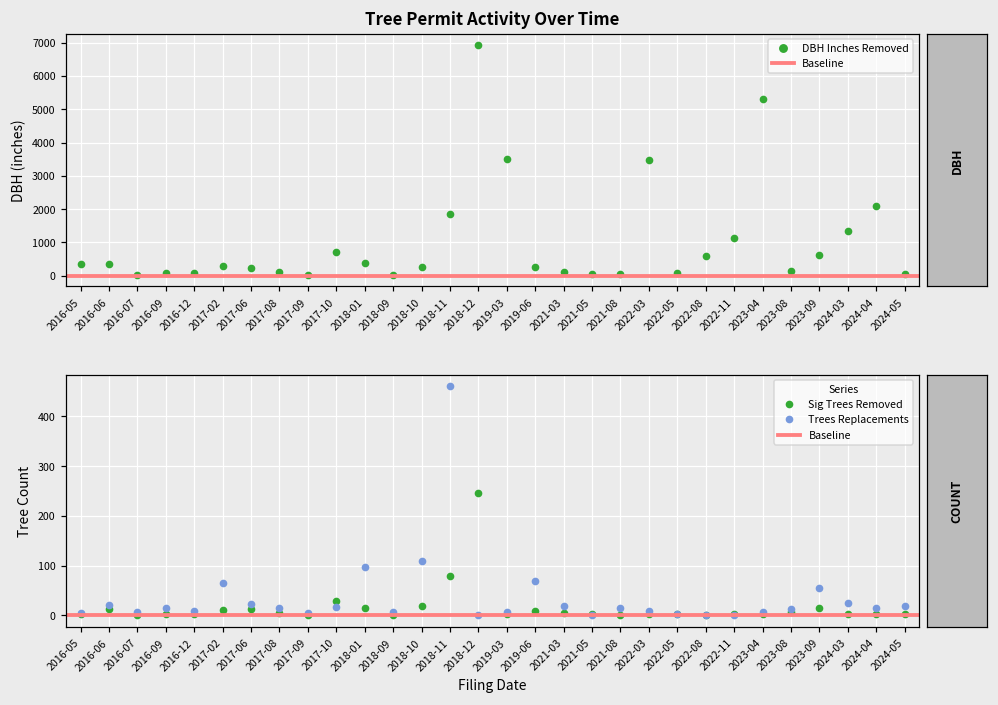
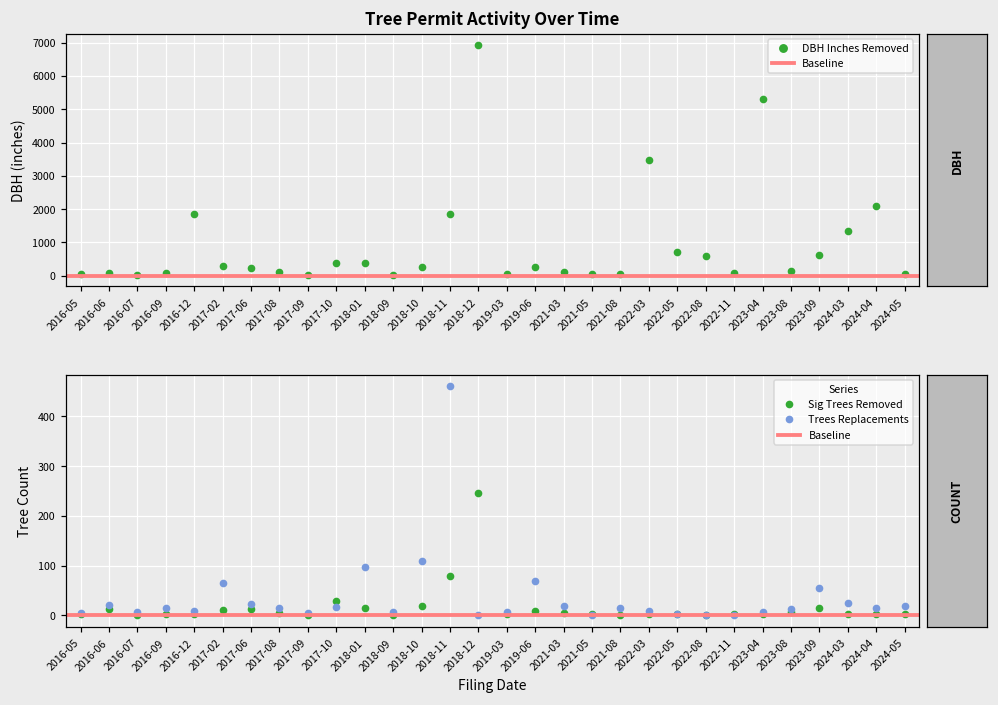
Tree Permit Activity Over Time, 2016-05: 400 -> 100
Tree Permit Activity Over Time, 2016-06: 400 -> 100
Tree Permit Activity Over Time, 2016-12: 100 -> 1900
Tree Permit Activity Over Time, 2017-10: 700 -> 400
Tree Permit Activity Over Time, 2019-03: 3500 -> 0
Tree Permit Activity Over Time, 2022-05: 100 -> 700
Tree Permit Activity Over Time, 2022-11: 1100 -> 100
